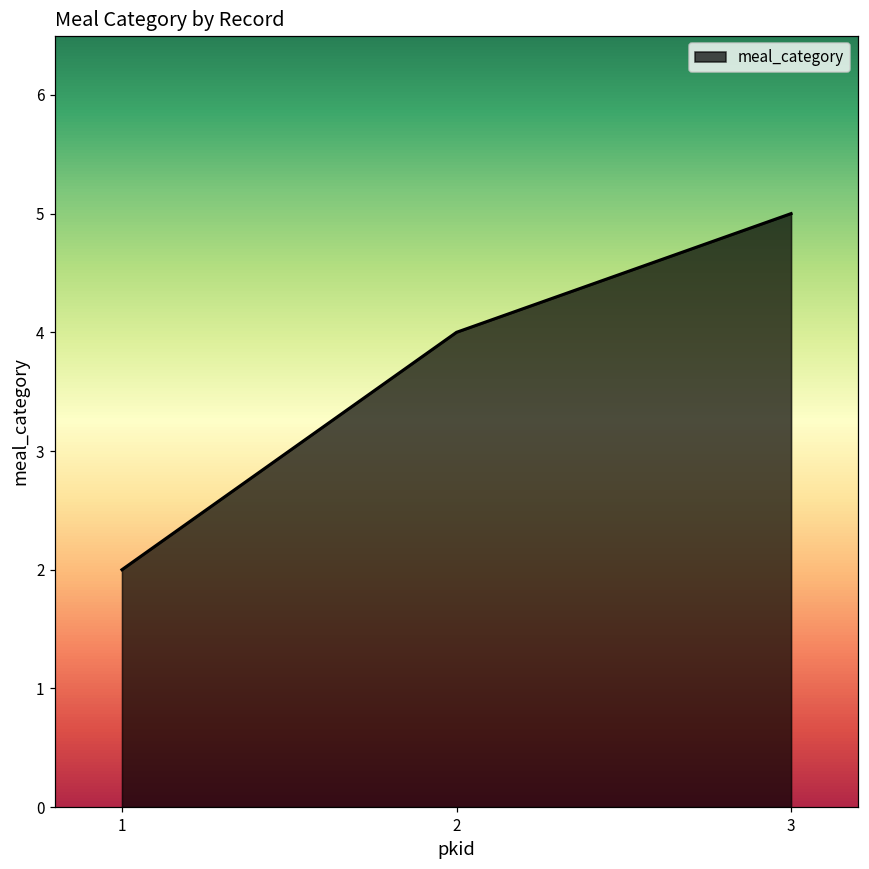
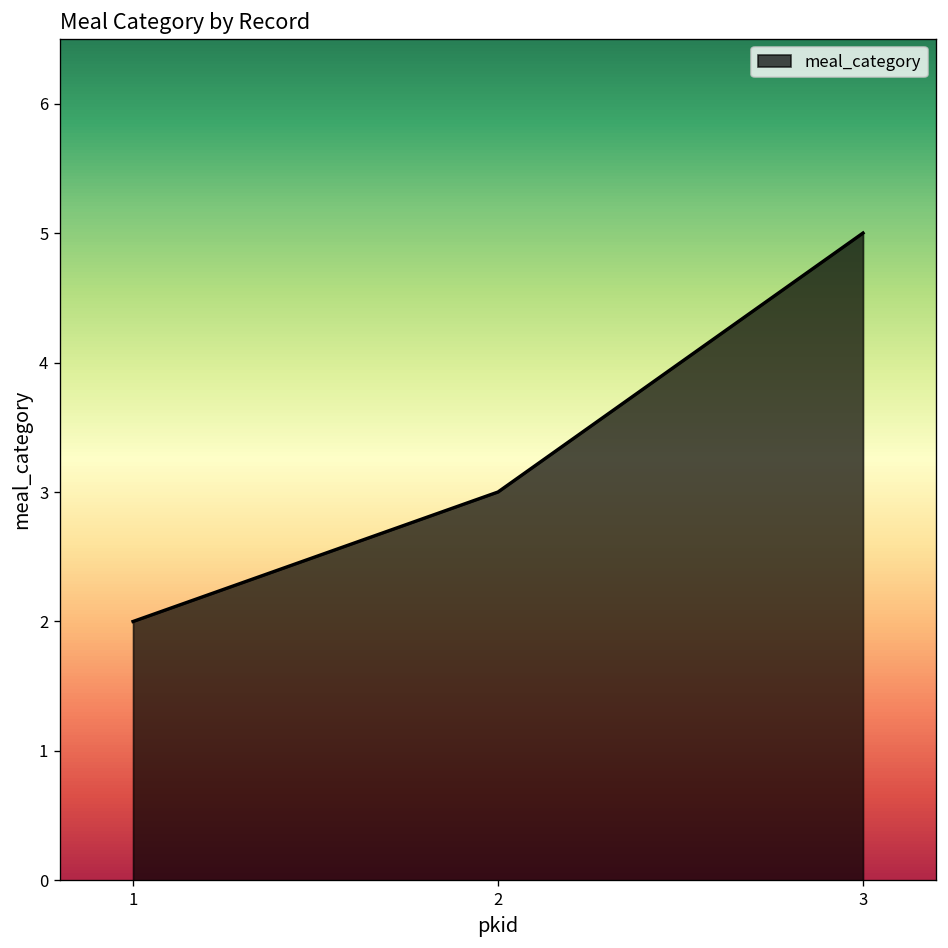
2: 4 -> 3
